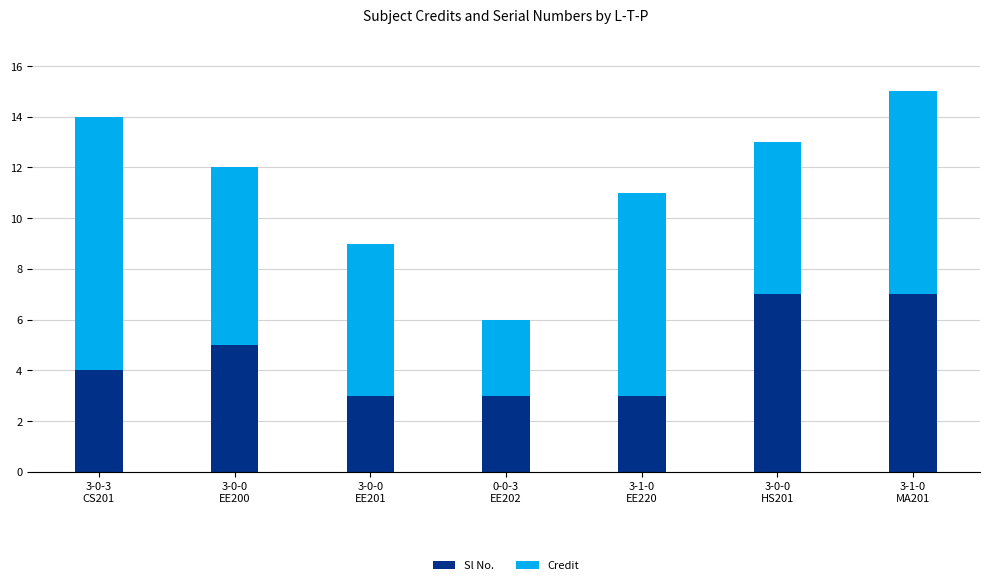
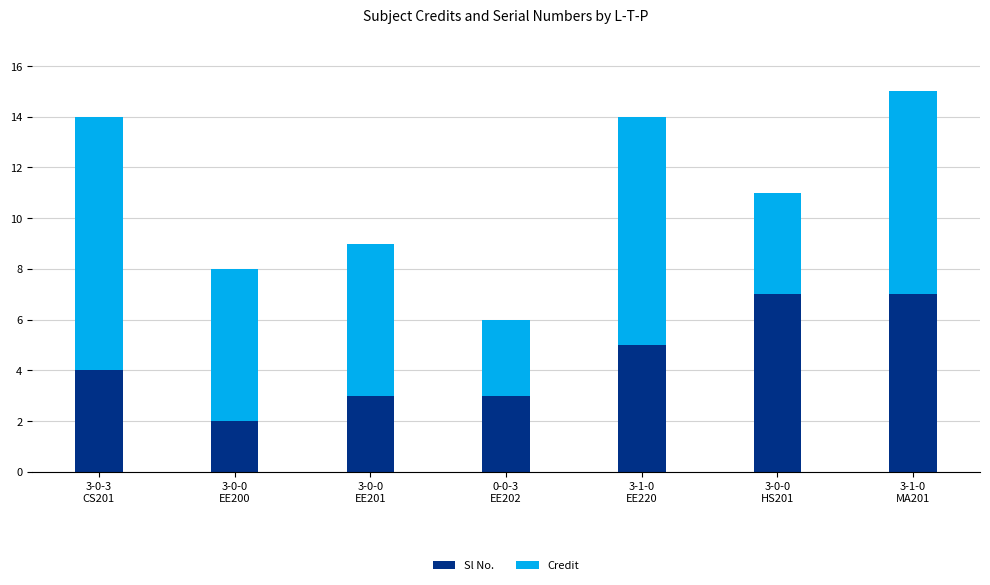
Sl No., 3-0-0 EE200: 5 -> 2
Credit, 3-0-0 EE200: 7 -> 6
Sl No., 3-1-0 EE220: 3 -> 5
Credit, 3-1-0 EE220: 8 -> 9
Credit, 3-0-0 HS201: 6 -> 4
